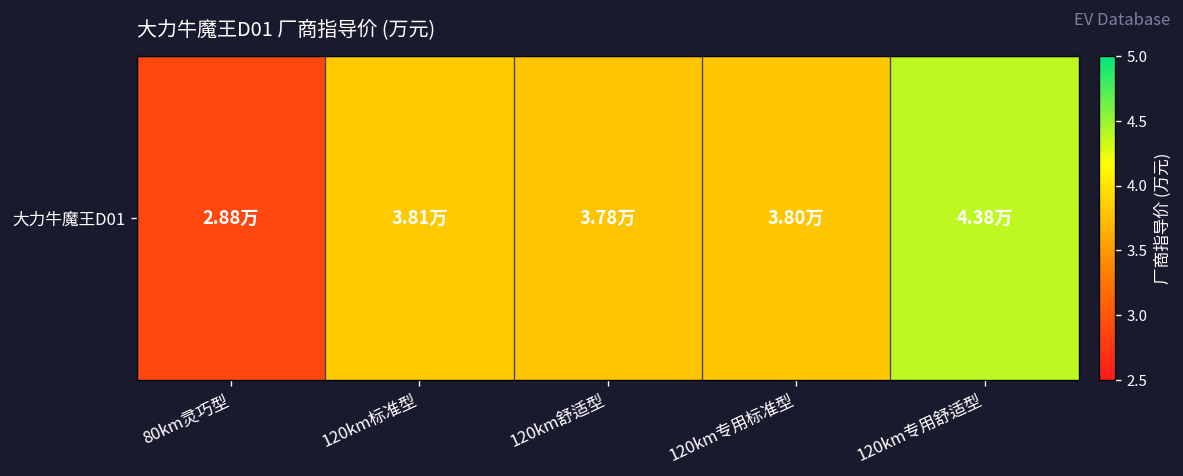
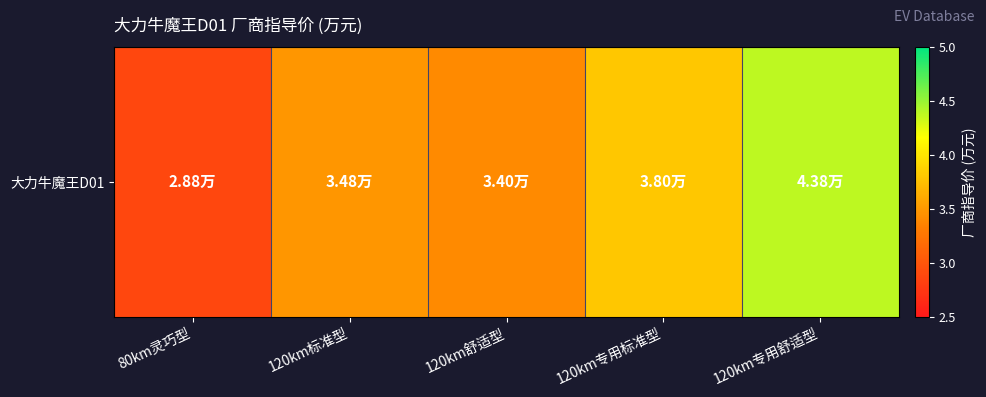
大力牛魔王D01, 120km标准型: 3.81万 -> 3.48万
大力牛魔王D01, 120km舒适型: 3.78万 -> 3.40万
